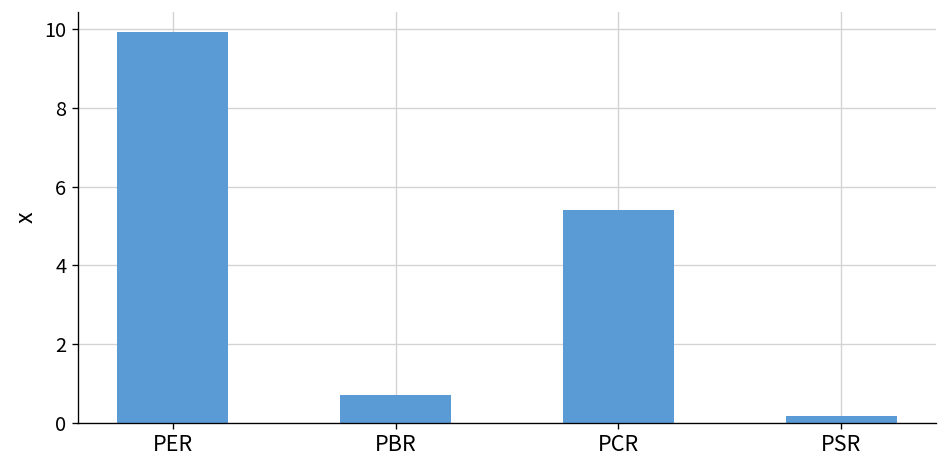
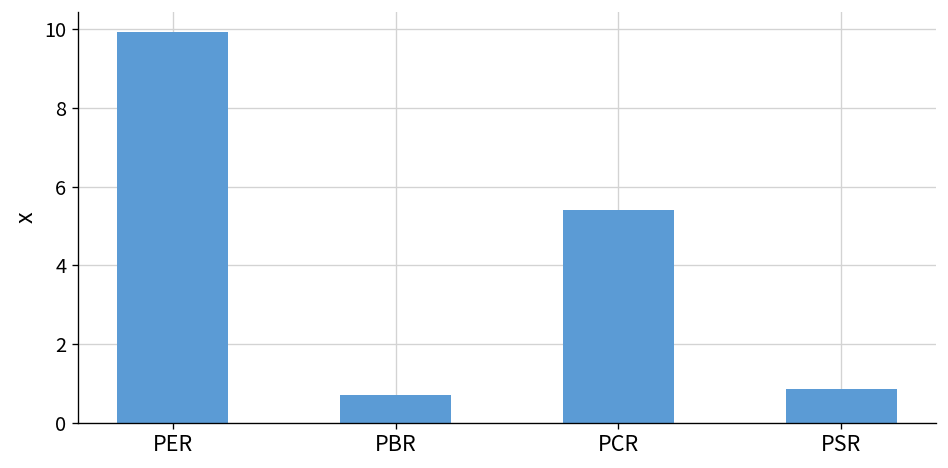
PSR: 0.2 -> 0.9
